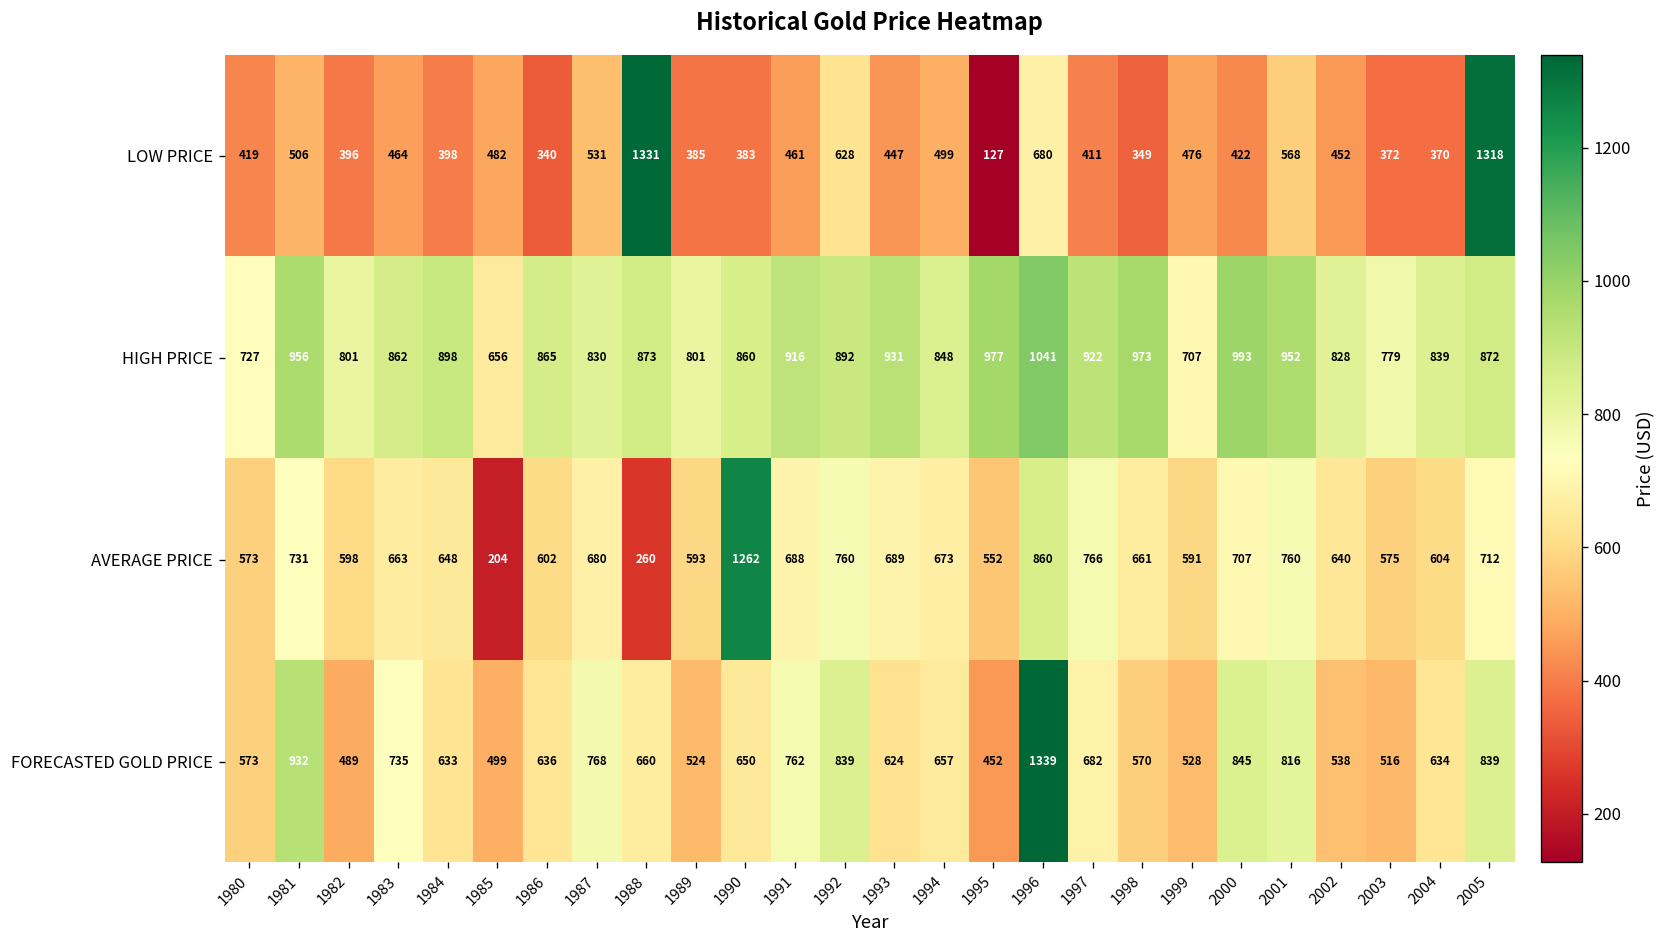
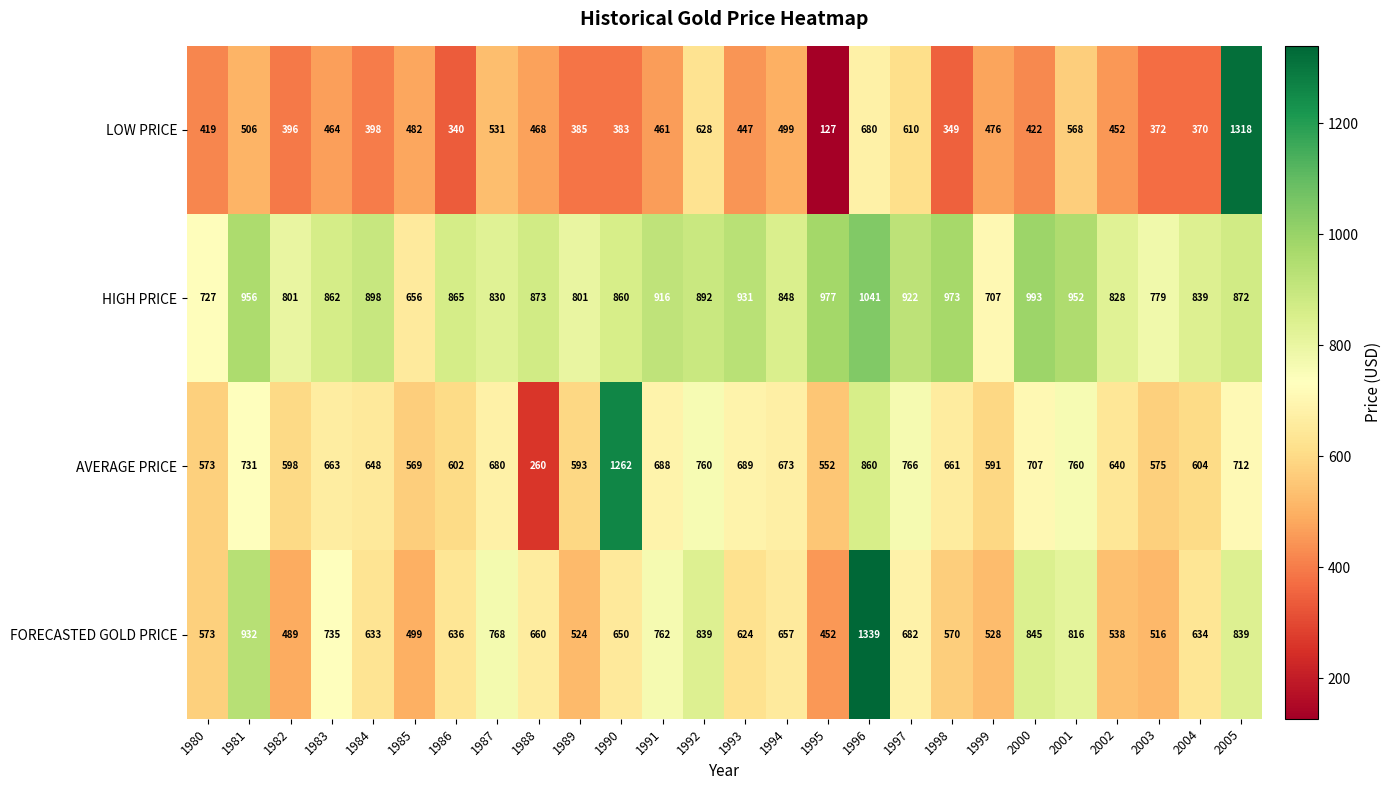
LOW PRICE, 1988: 1331 -> 468
LOW PRICE, 1997: 411 -> 610
AVERAGE PRICE, 1985: 204 -> 569
